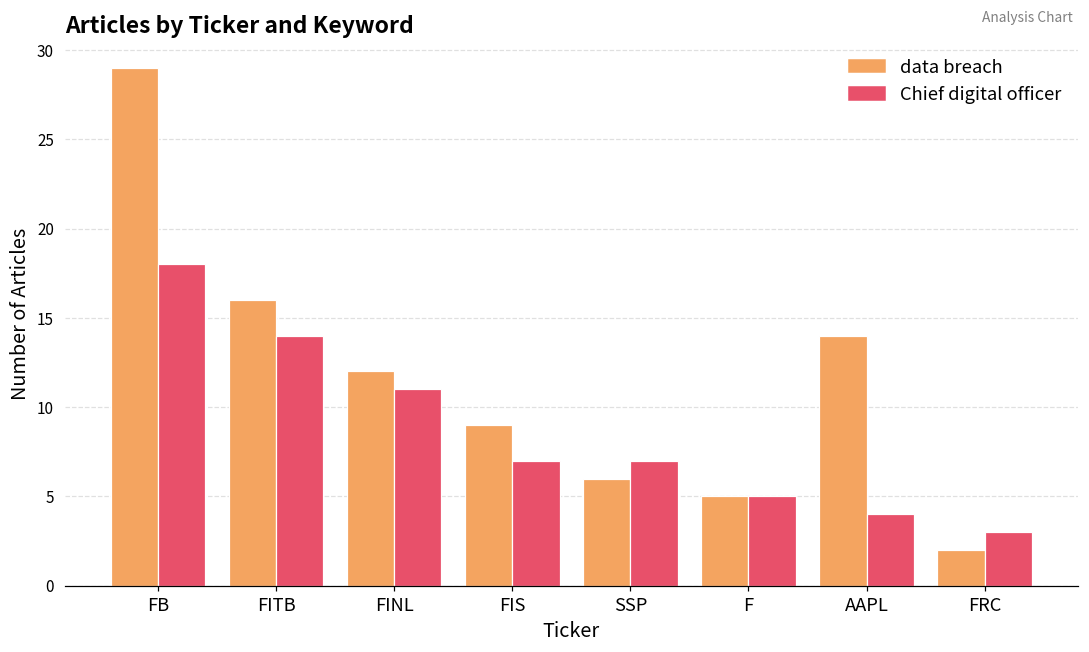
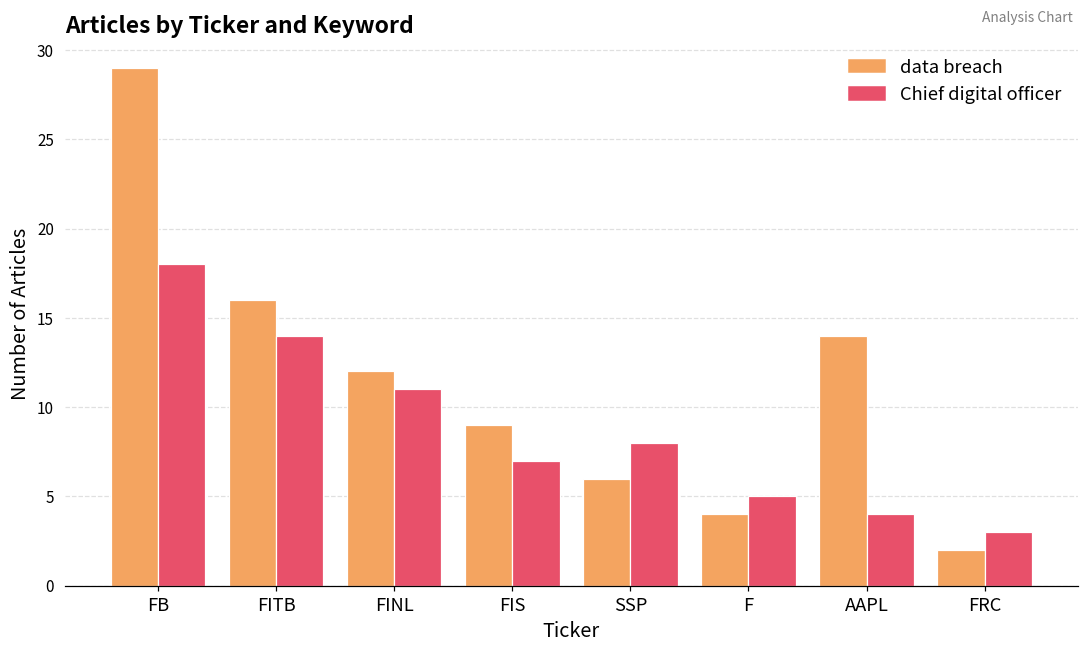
Chief digital officer, SSP: 7 -> 8
data breach, F: 5 -> 4
